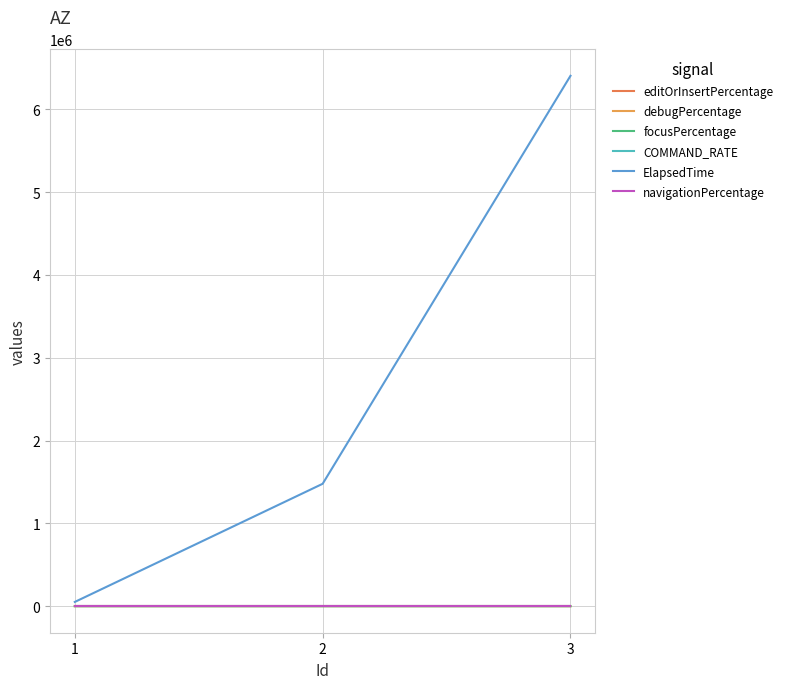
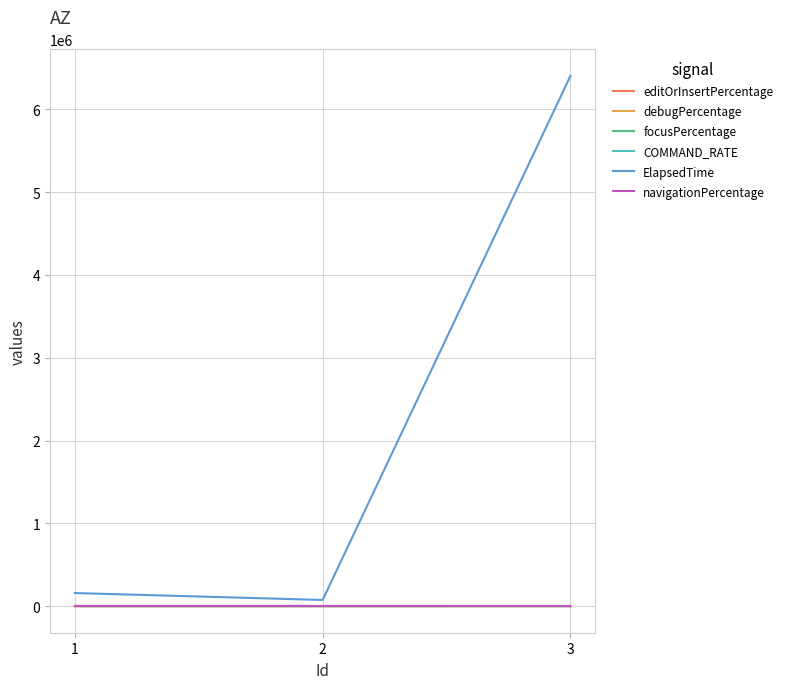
ElapsedTime, 1: 100000 -> 200000
ElapsedTime, 2: 1500000 -> 100000
